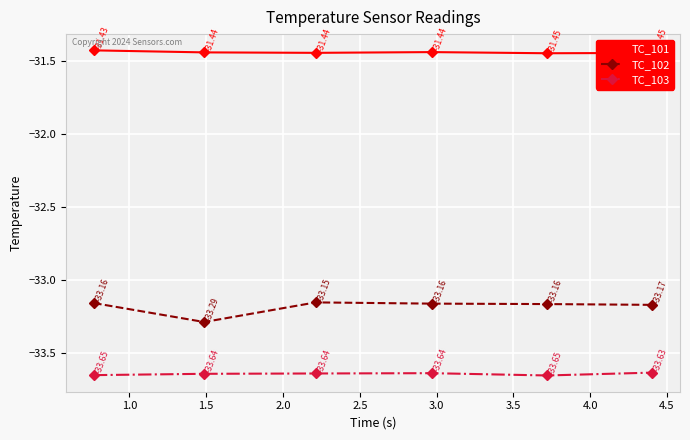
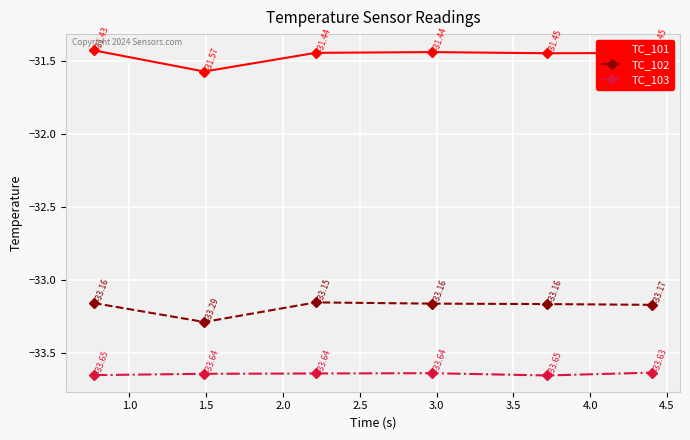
TC_101, 1.5: -31.44 -> -31.57
